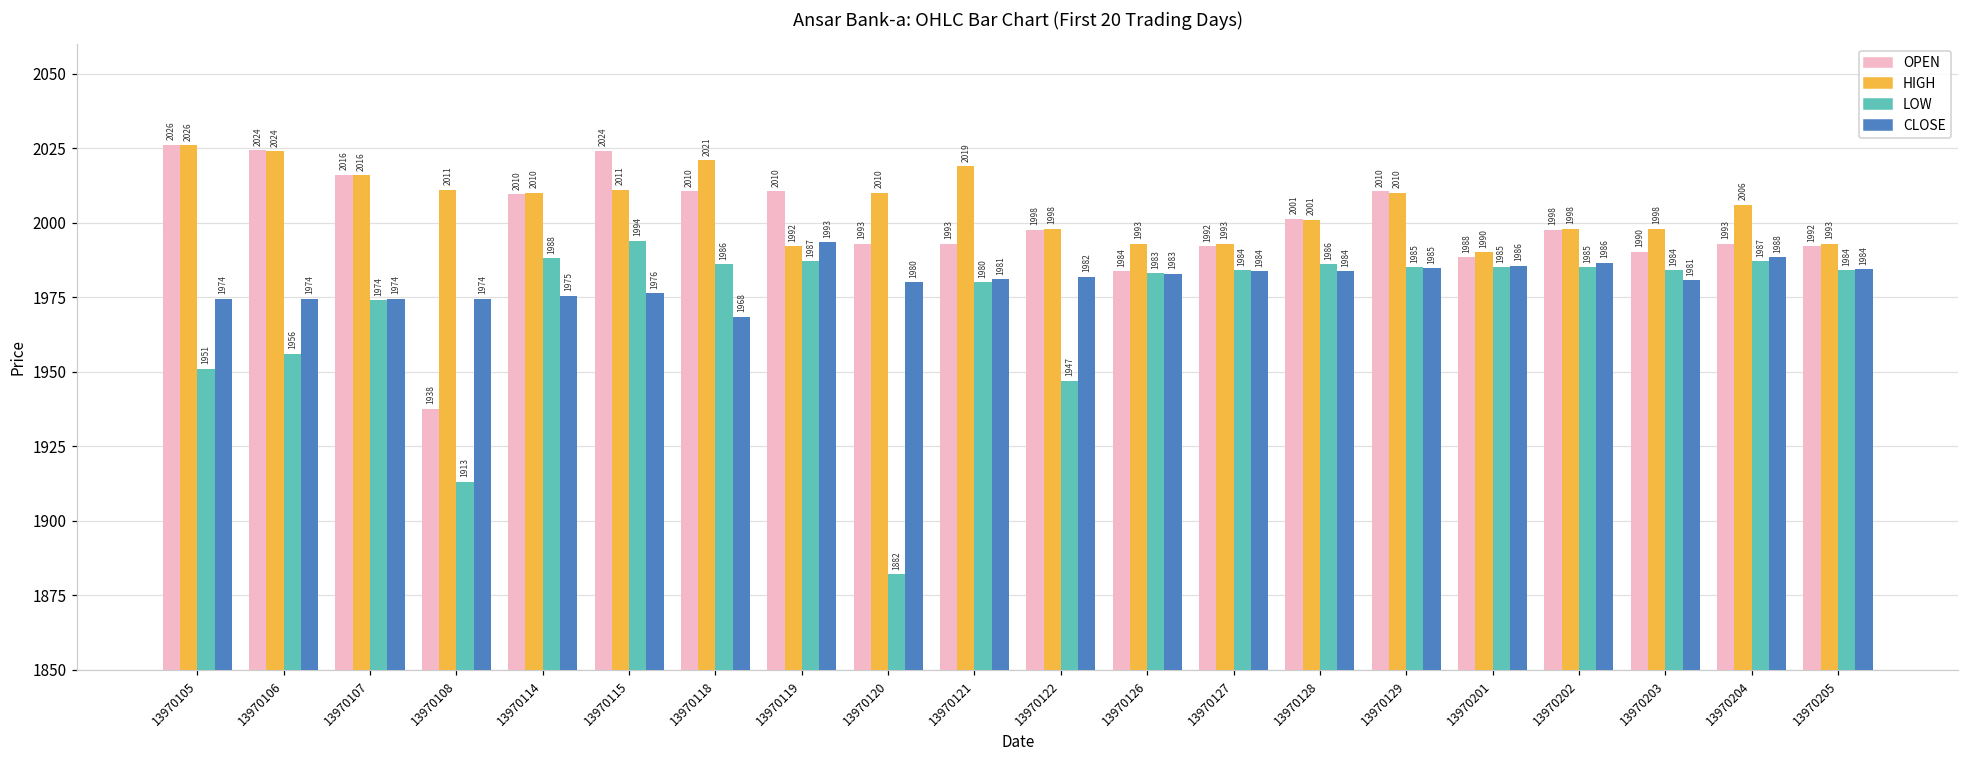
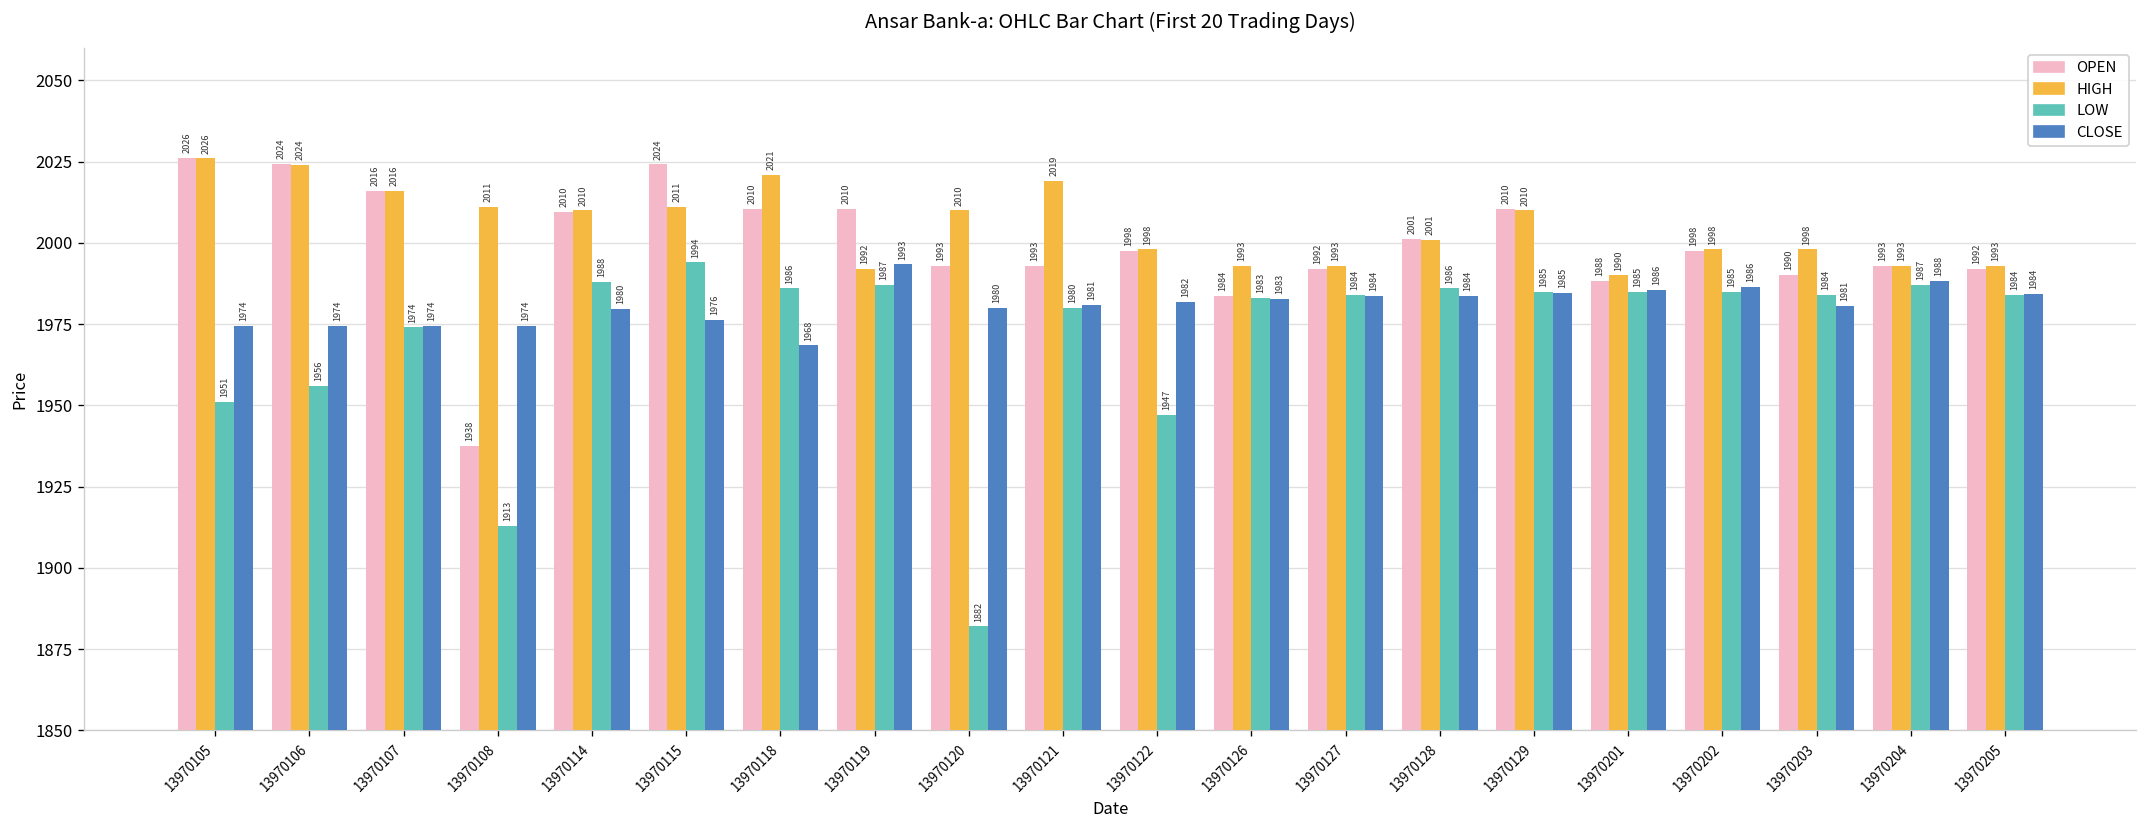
CLOSE, 13970114: 1975 -> 1980
HIGH, 13970204: 2006 -> 1993
